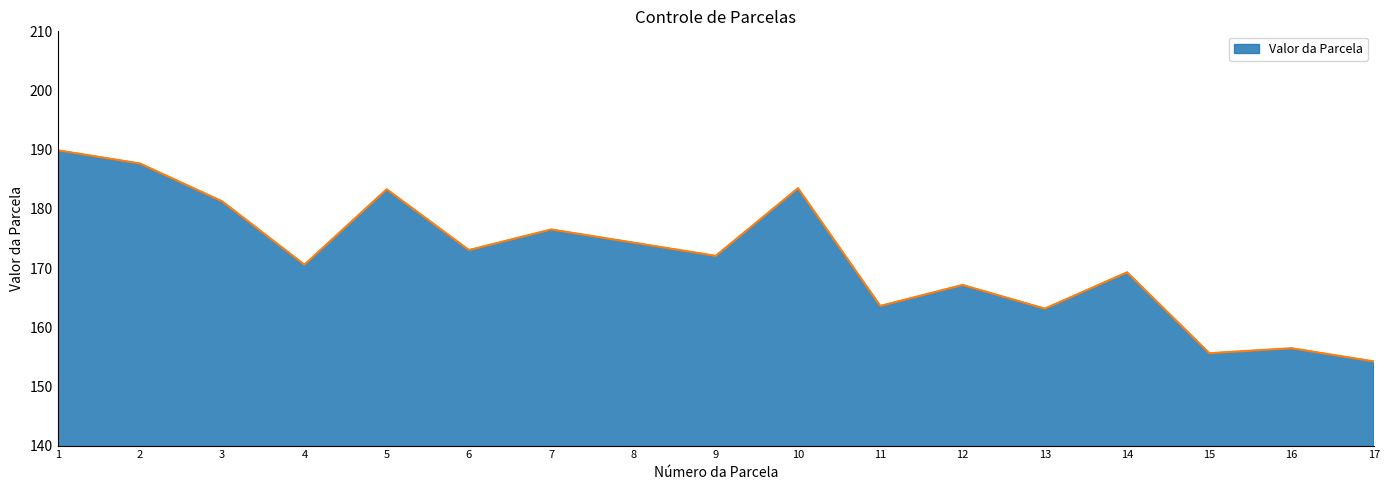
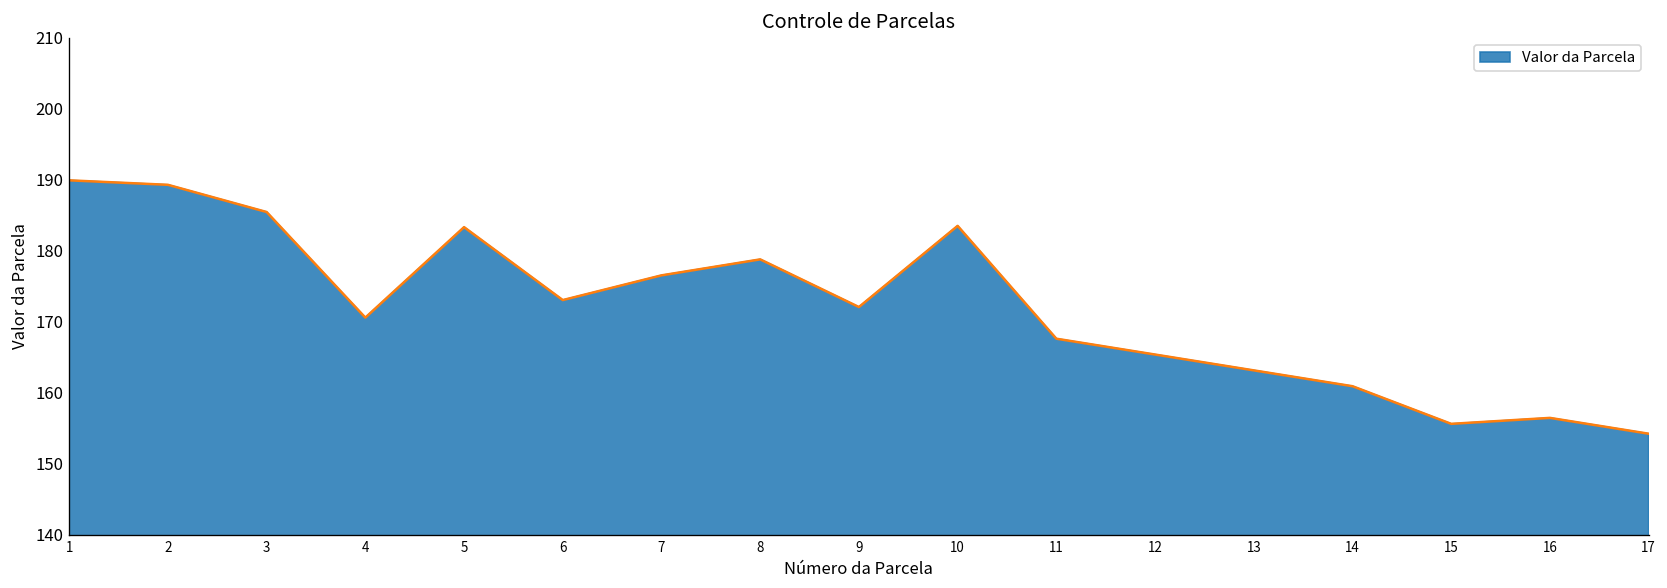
2: 188 -> 189
3: 181 -> 185
8: 174 -> 179
11: 164 -> 168
12: 167 -> 165
14: 169 -> 161
